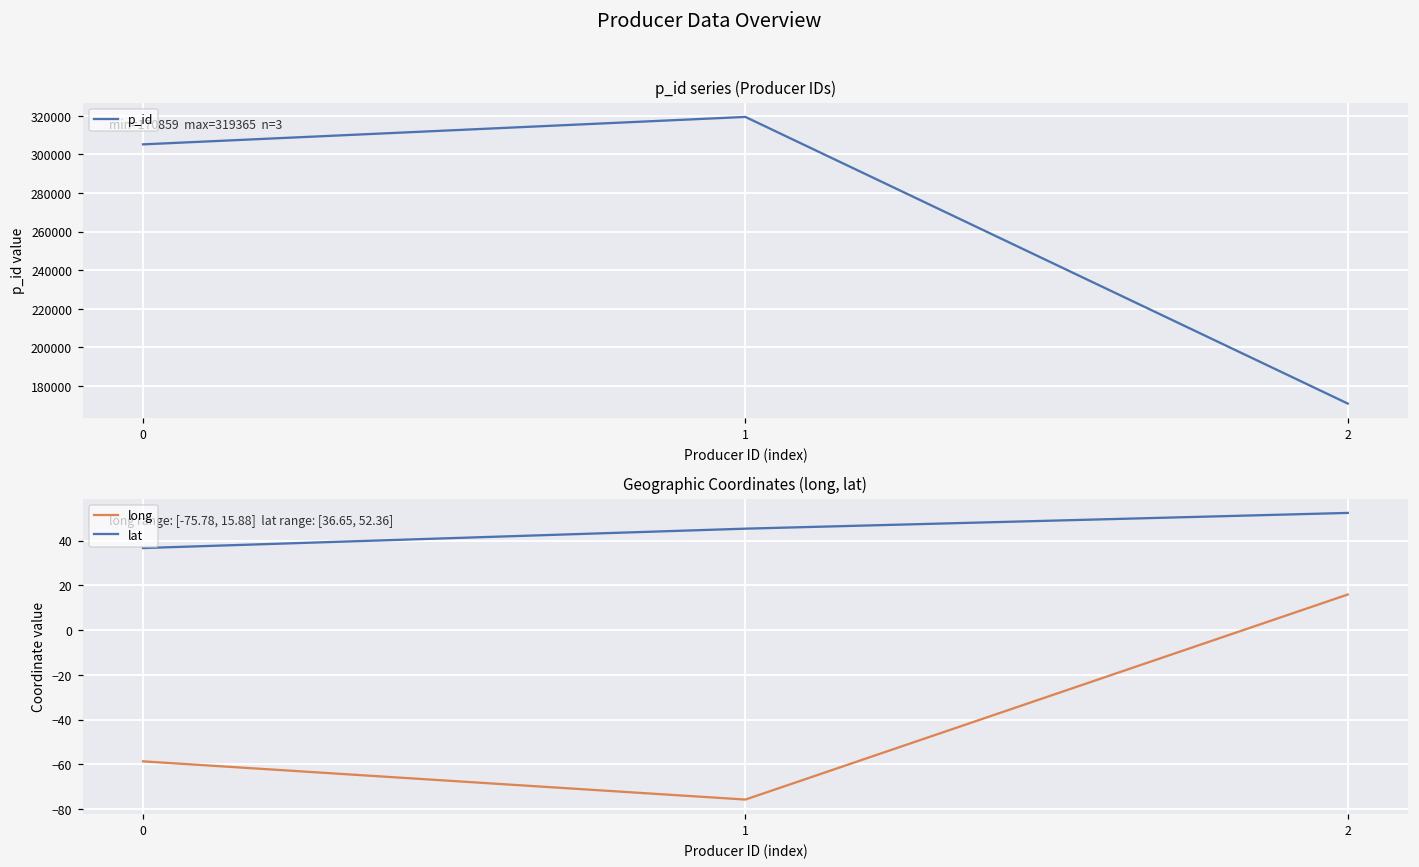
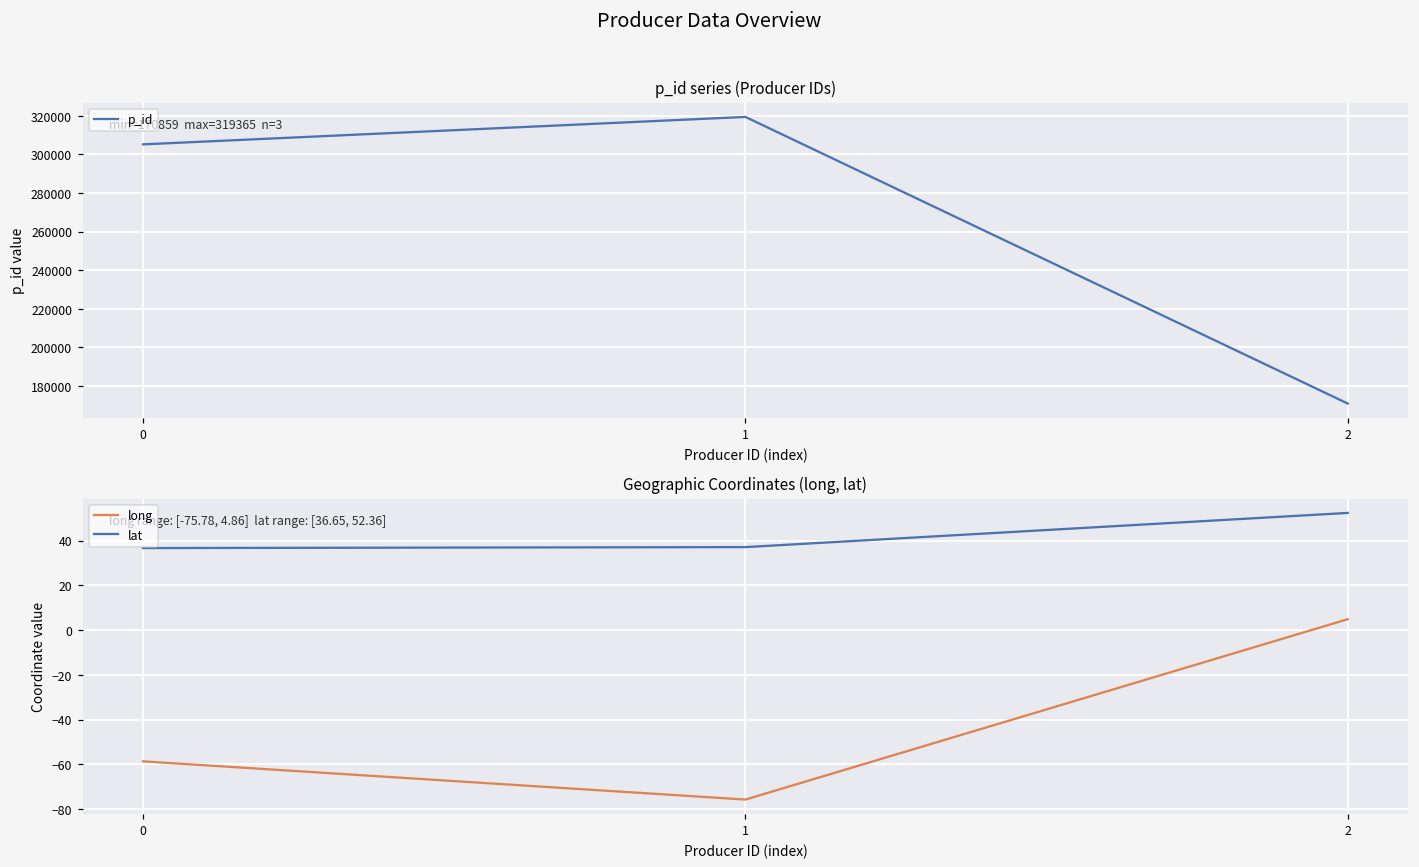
Geographic Coordinates (long, lat), lat, 1: 45 -> 37
Geographic Coordinates (long, lat), long, 2: 15.88] -> 4.86]
